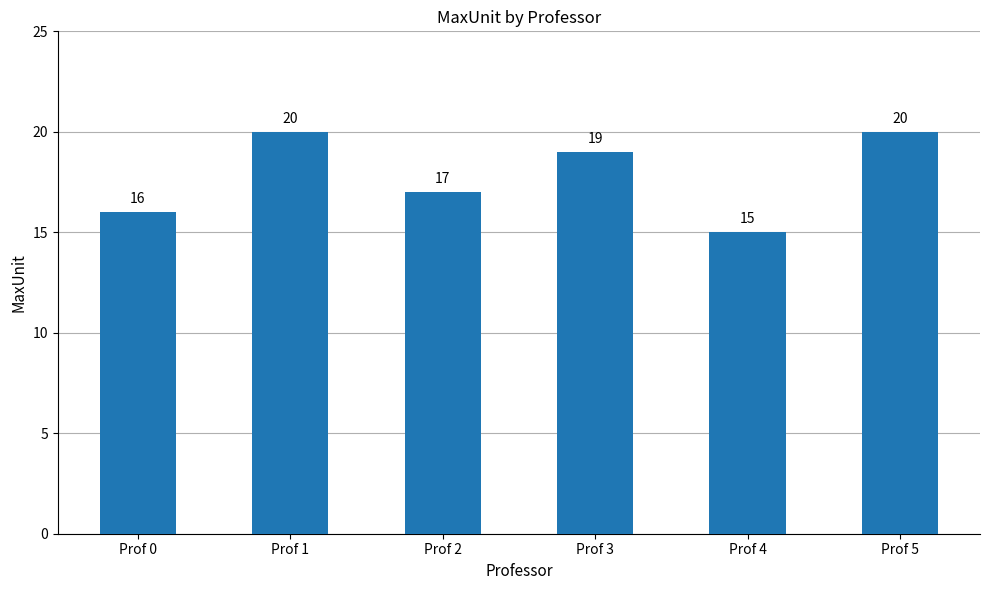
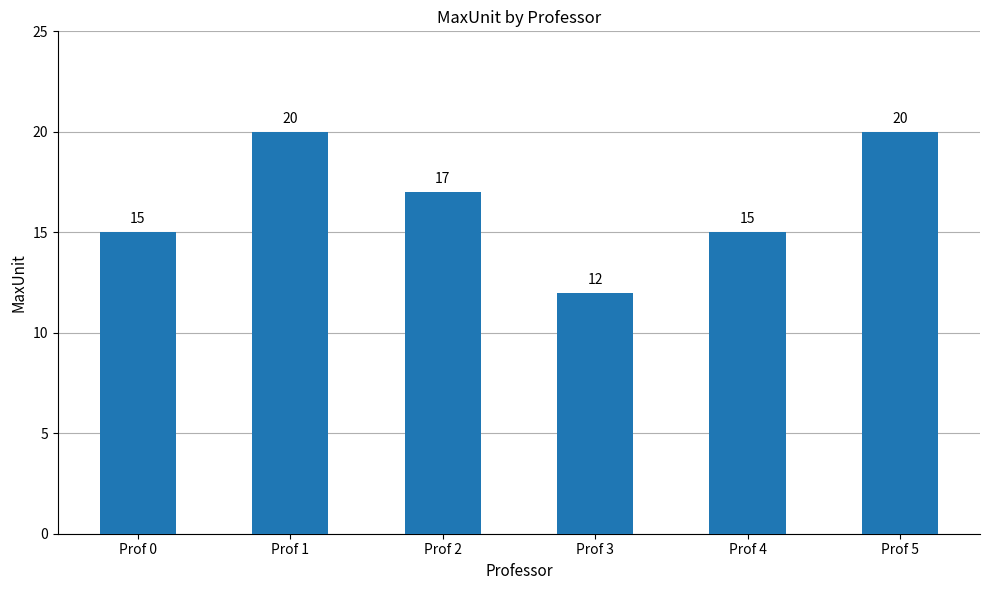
Prof 0: 16 -> 15
Prof 3: 19 -> 12
